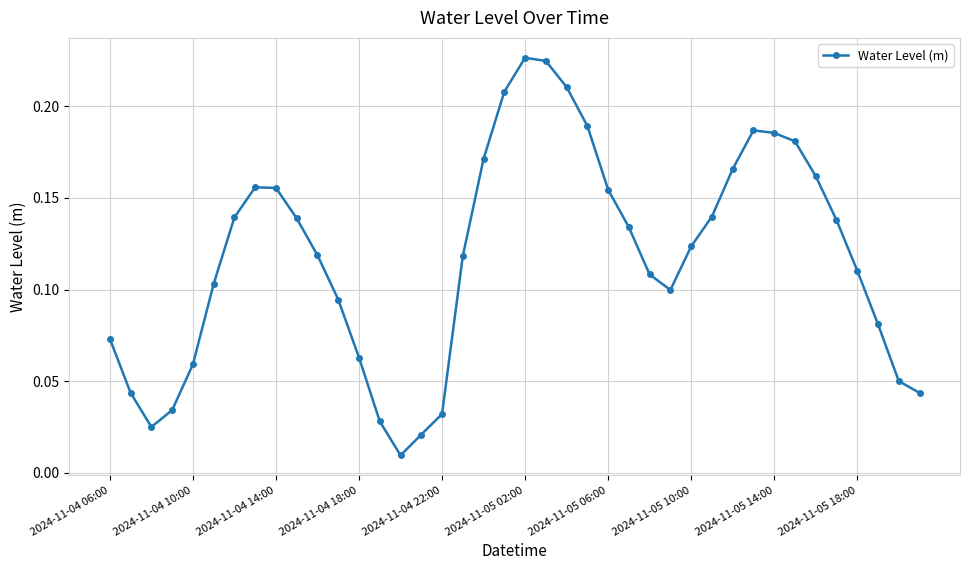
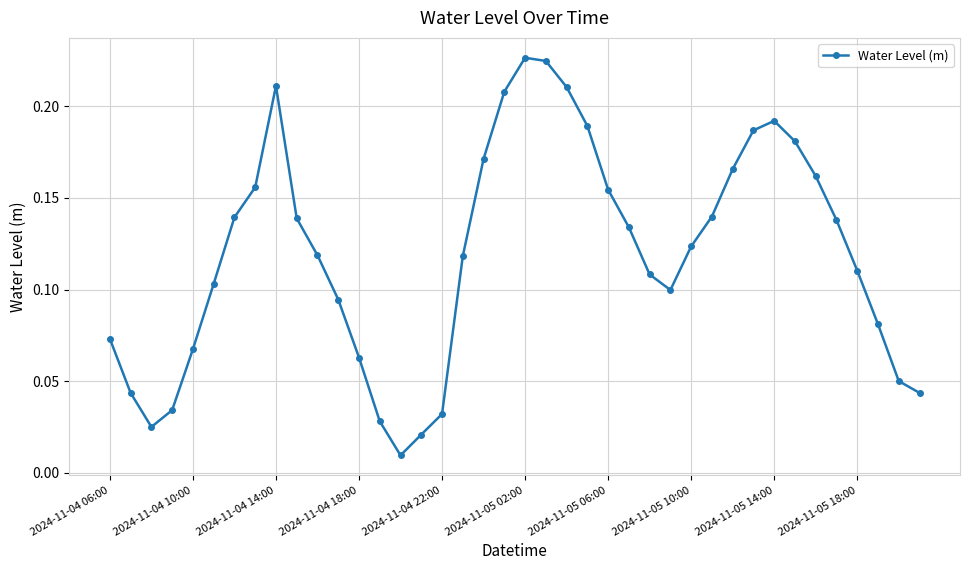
2024-11-04 10:00: 0.059 -> 0.067
2024-11-04 14:00: 0.155 -> 0.211
2024-11-05 14:00: 0.185 -> 0.192
